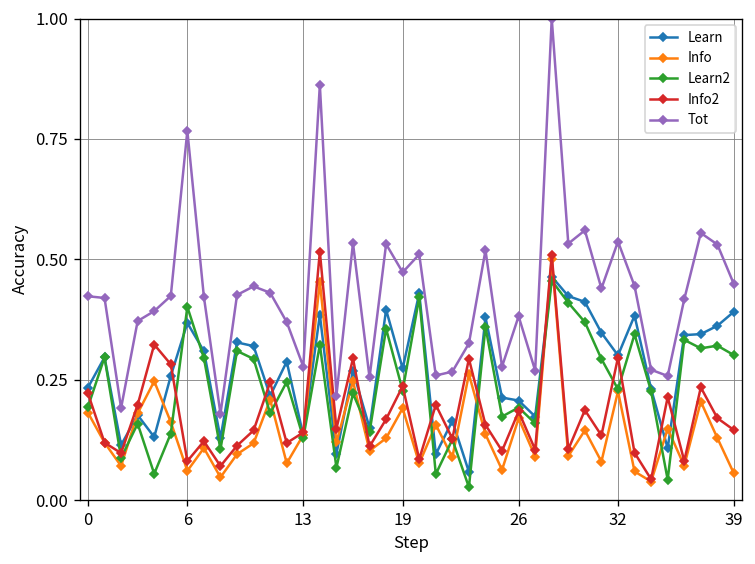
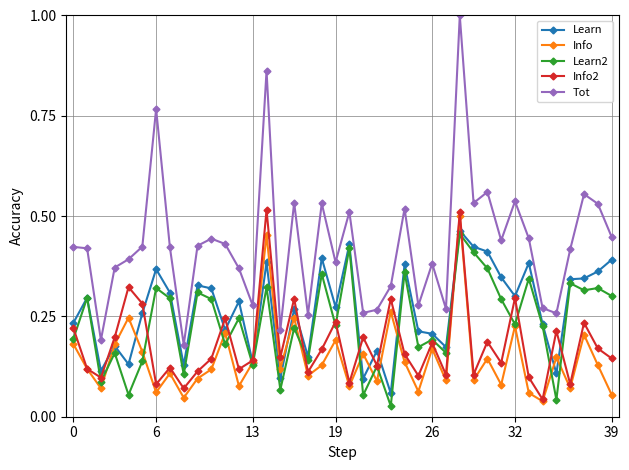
Learn2, 6: 0.40 -> 0.32
Tot, 19: 0.47 -> 0.39
